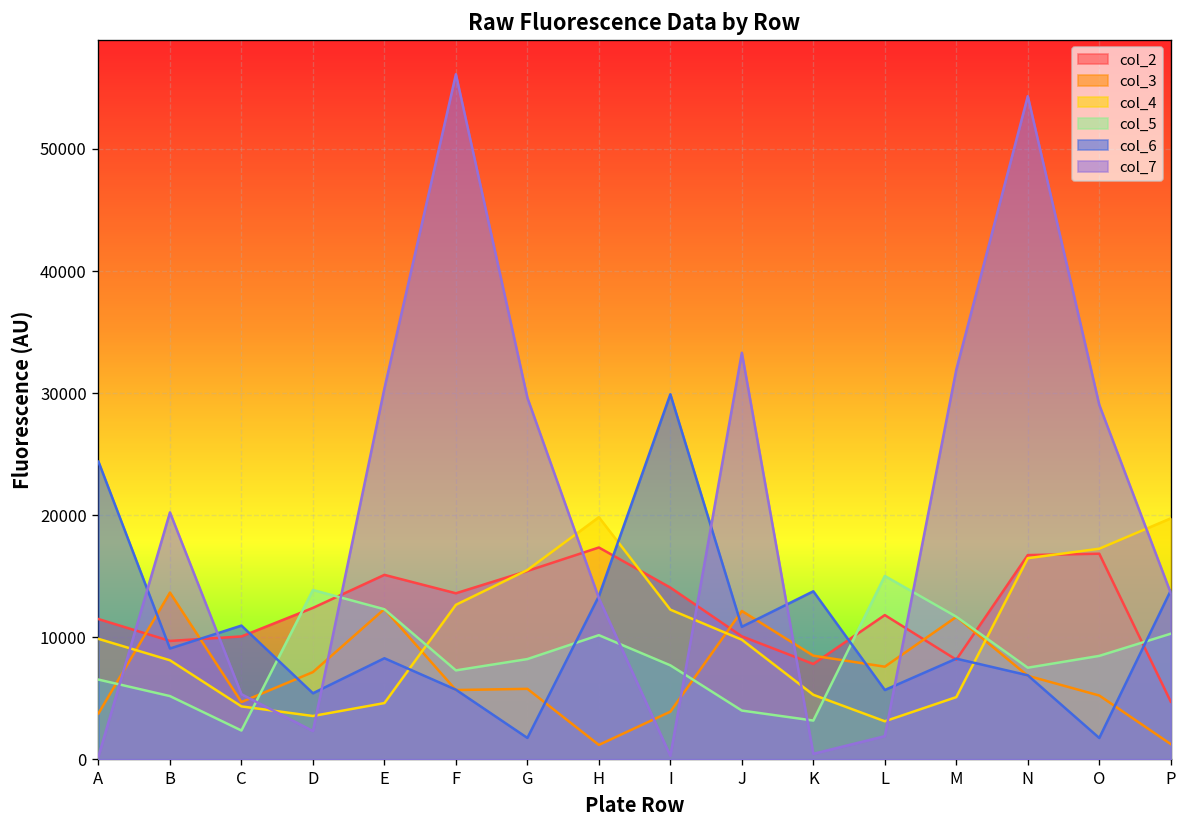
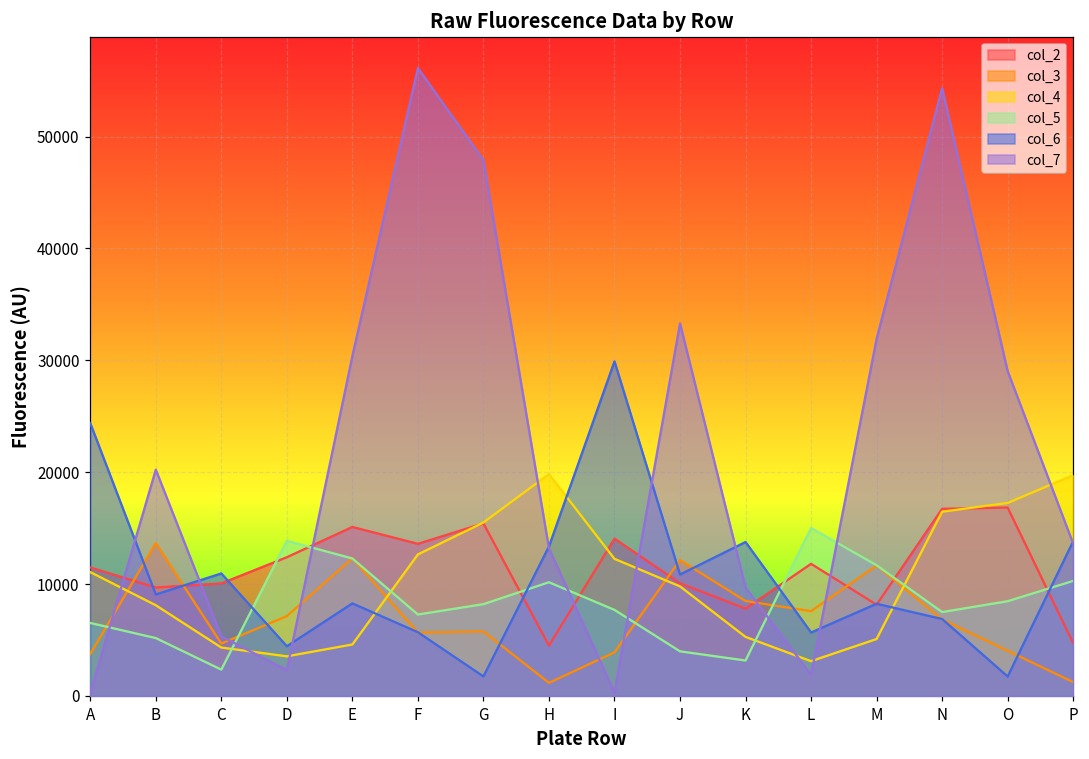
col_4, A: 9900 -> 11100
col_6, D: 5400 -> 4400
col_7, G: 29600 -> 47900
col_2, H: 17400 -> 4500
col_7, K: 400 -> 9700
col_3, O: 5200 -> 4000
